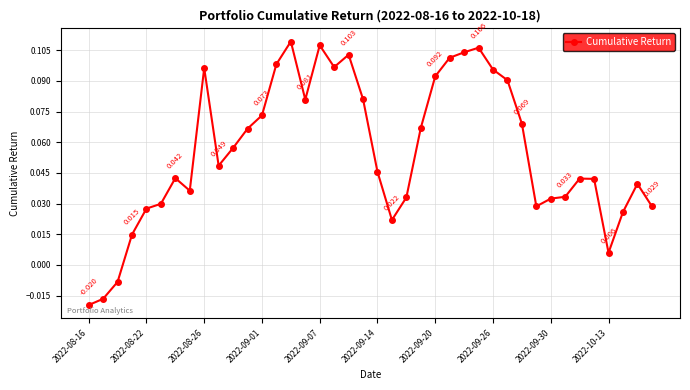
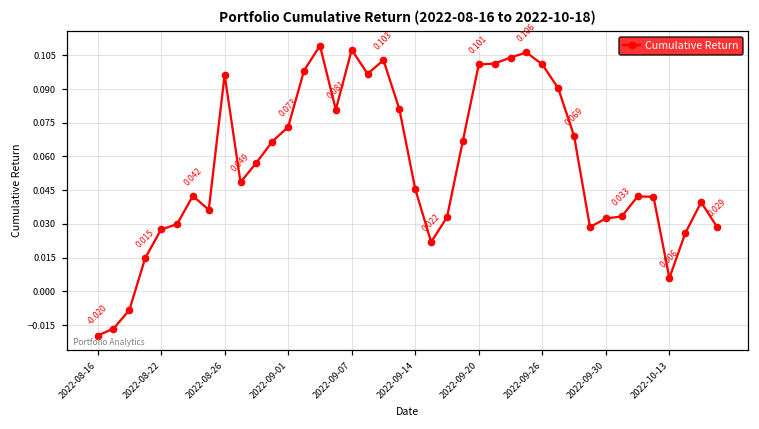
2022-09-20: 0.092 -> 0.101
2022-09-26: 0.096 -> 0.101
